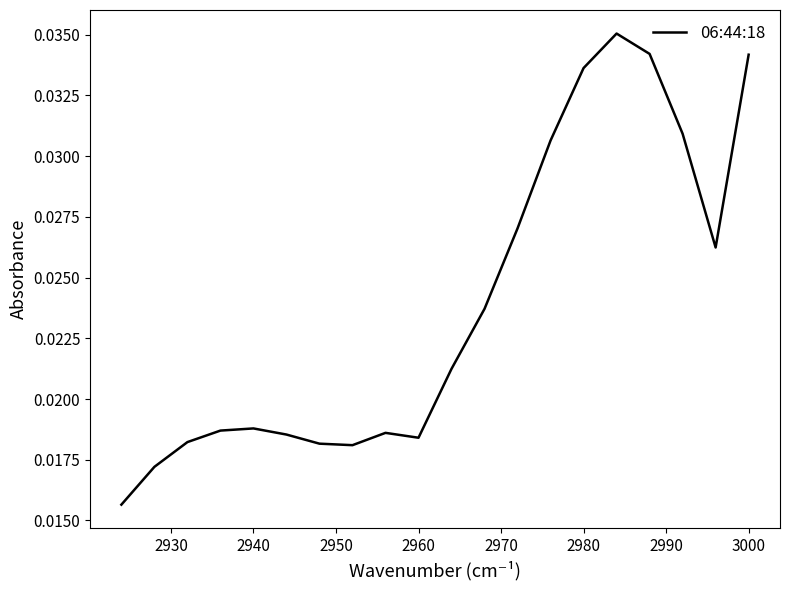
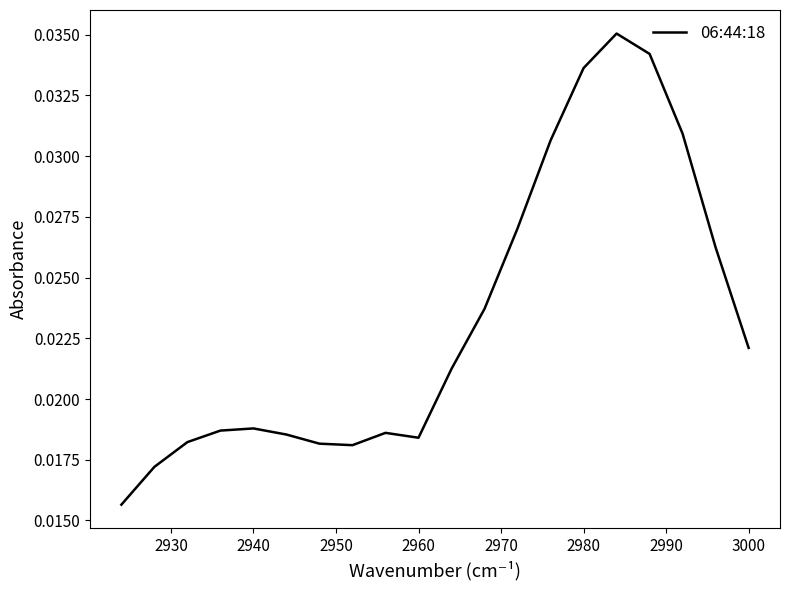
3000: 0.0342 -> 0.0221
